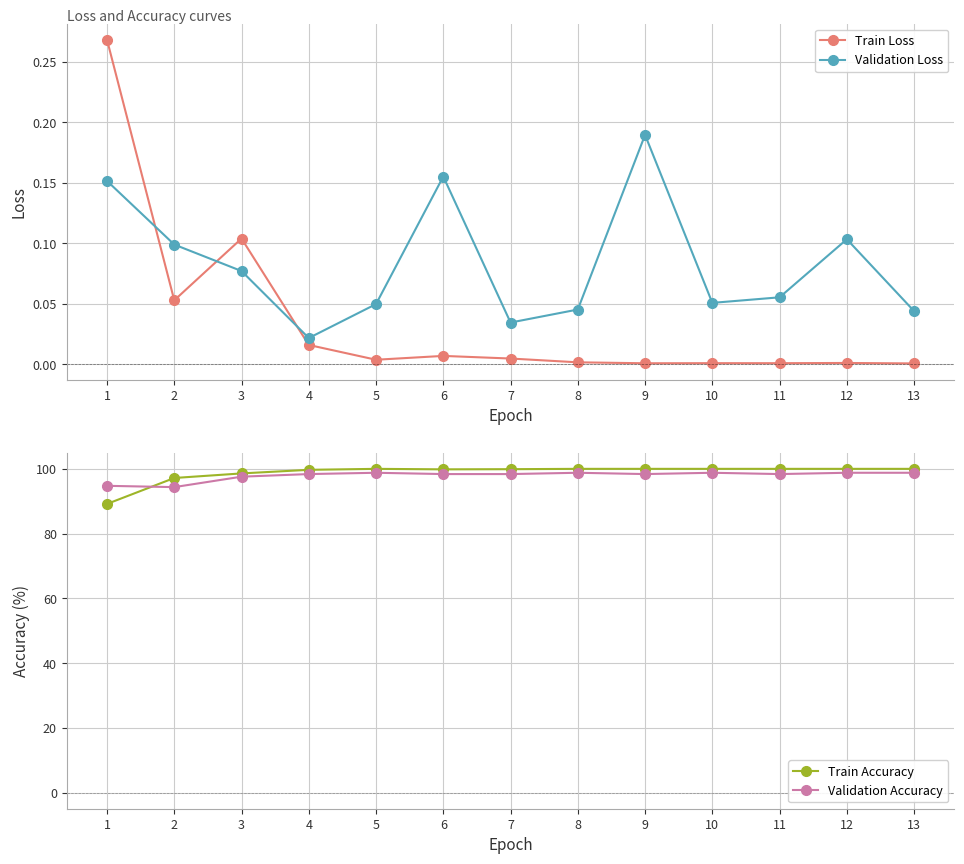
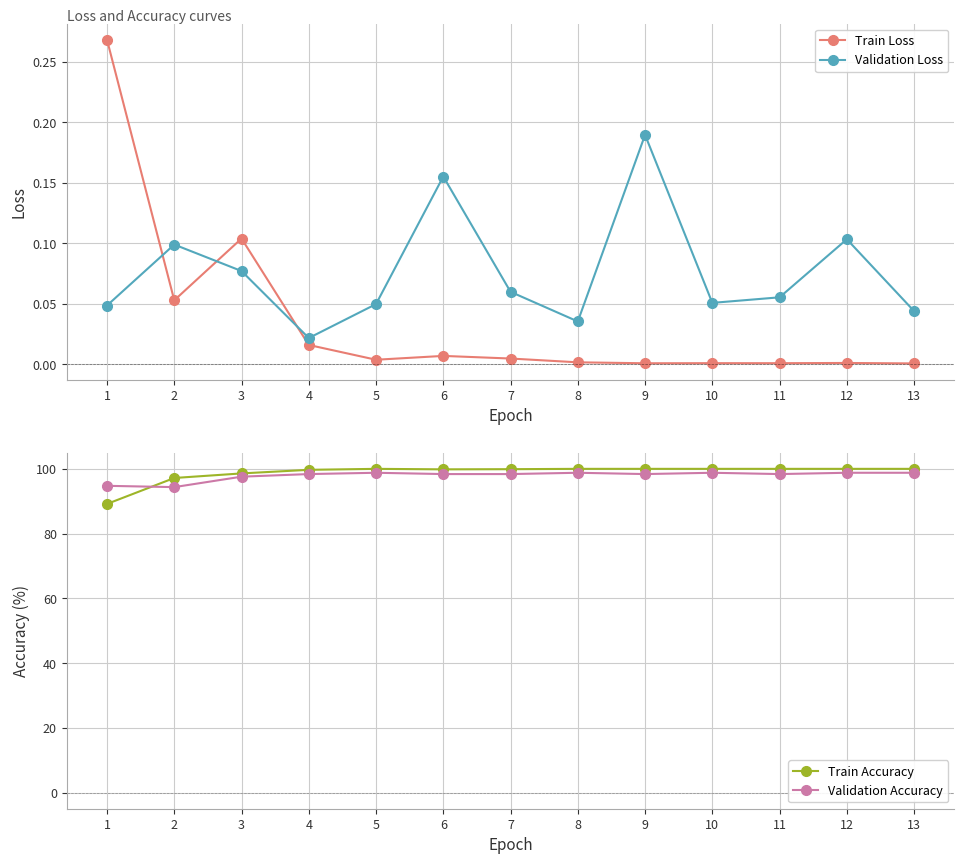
Loss and Accuracy curves, Validation Loss, 1: 0.152 -> 0.049
Loss and Accuracy curves, Validation Loss, 7: 0.034 -> 0.060
Loss and Accuracy curves, Validation Loss, 8: 0.045 -> 0.035
